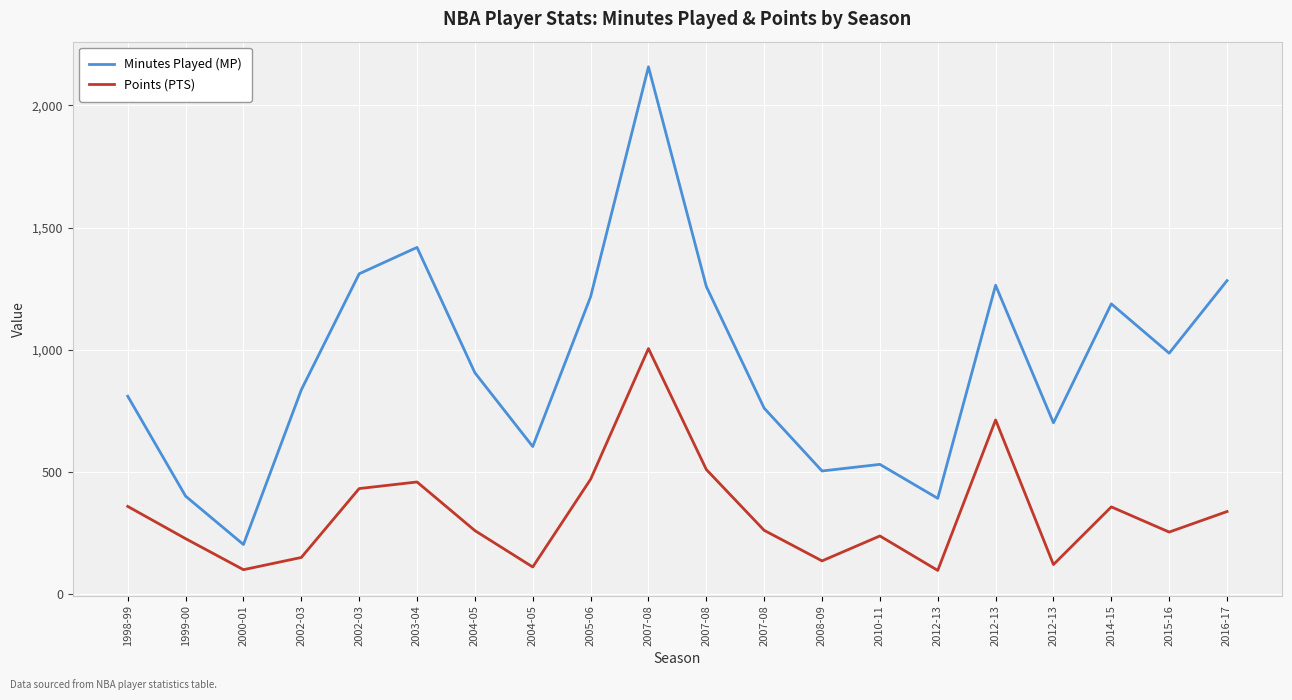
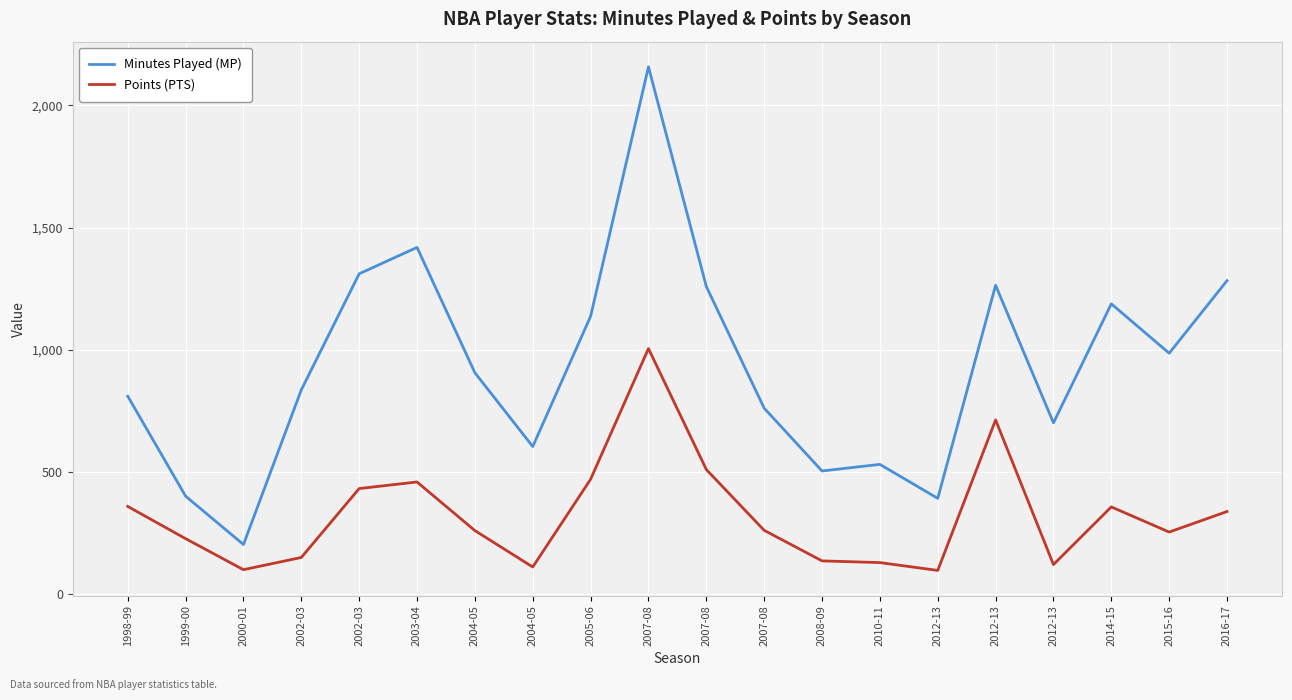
Minutes Played (MP), 2005-06: 1,220 -> 1,140
Points (PTS), 2010-11: 240 -> 130
